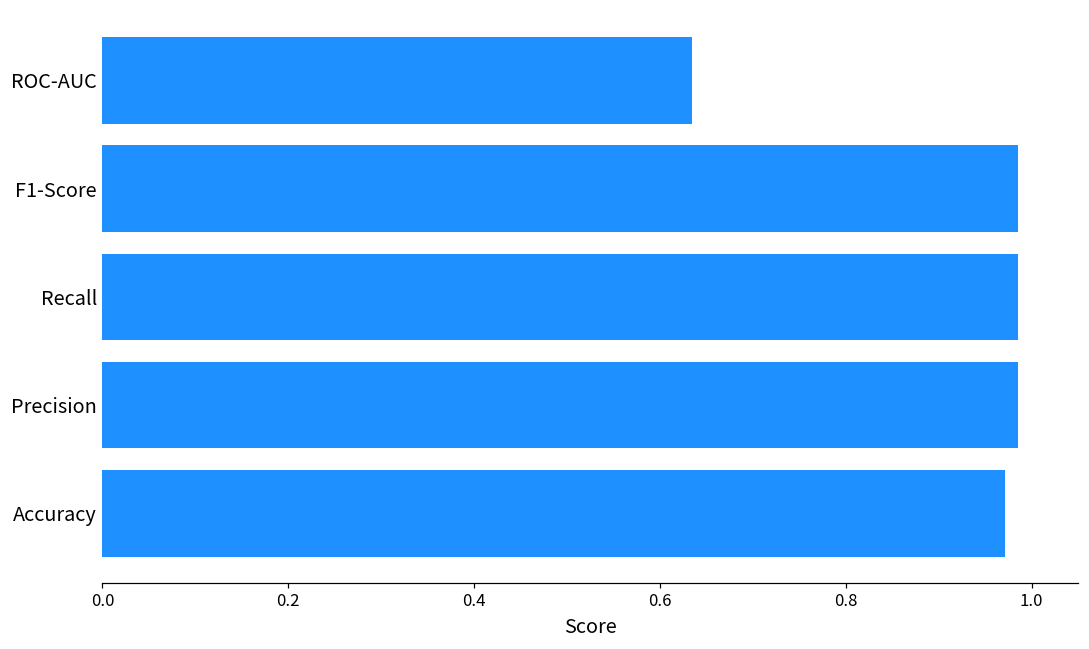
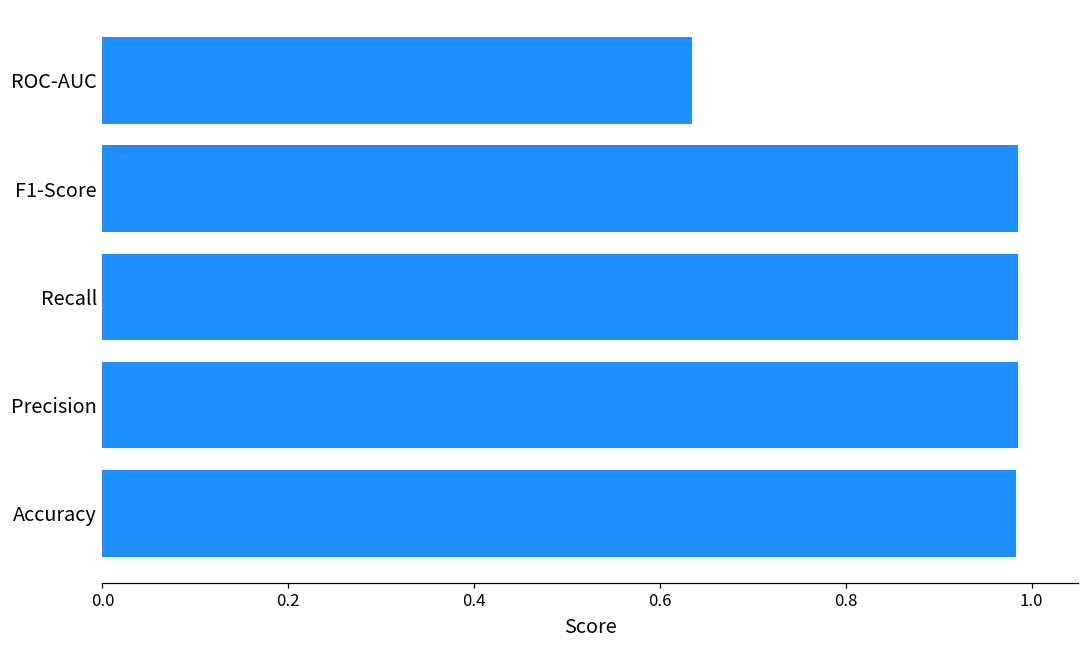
Accuracy: 0.97 -> 0.98
